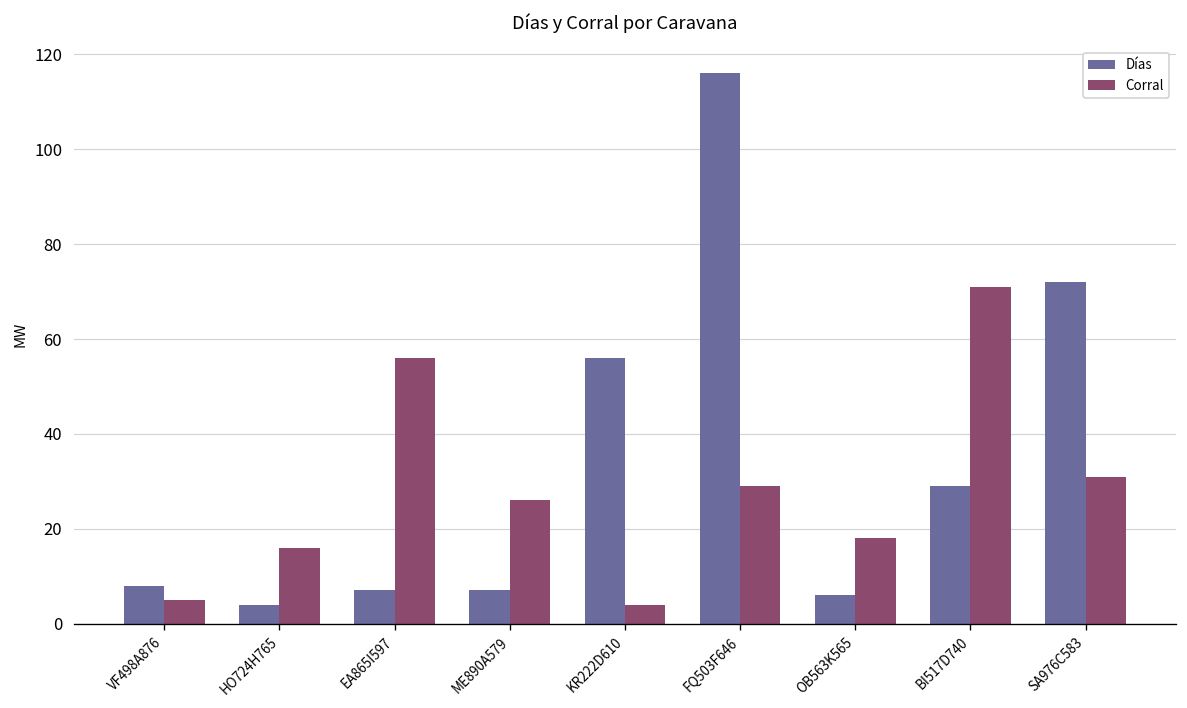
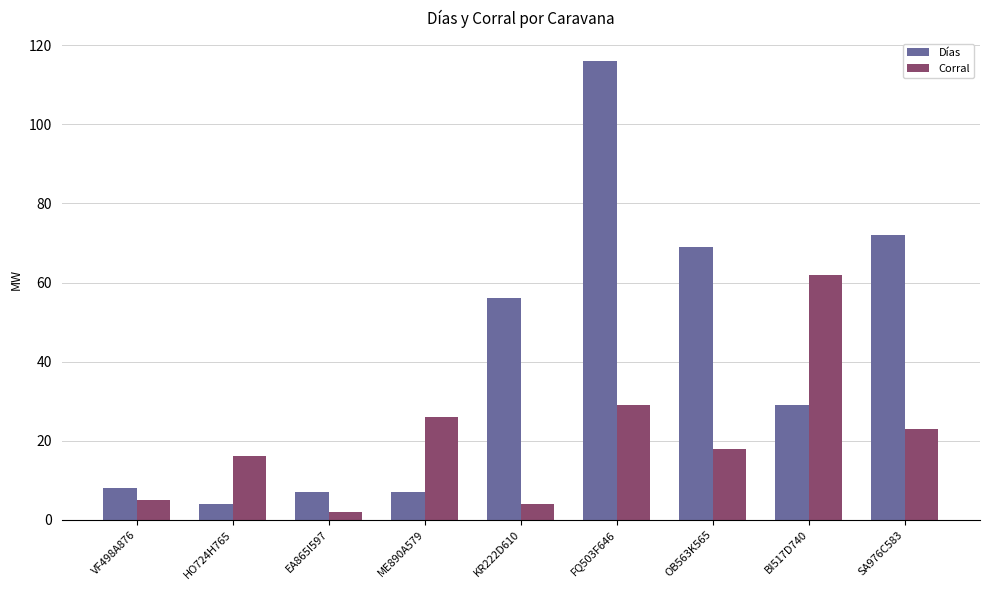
Corral, EA865I597: 56 -> 2
Días, OB563K565: 6 -> 69
Corral, BI517D740: 71 -> 62
Corral, SA976C583: 31 -> 23
